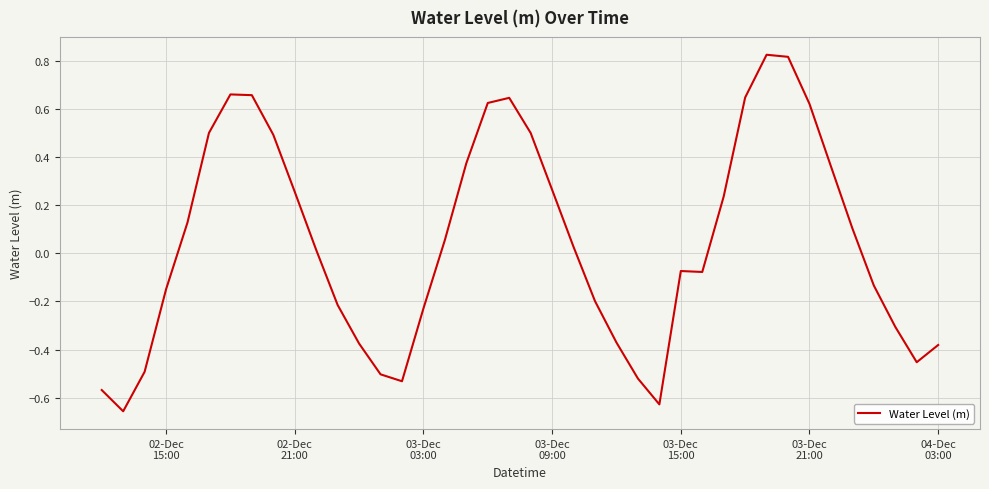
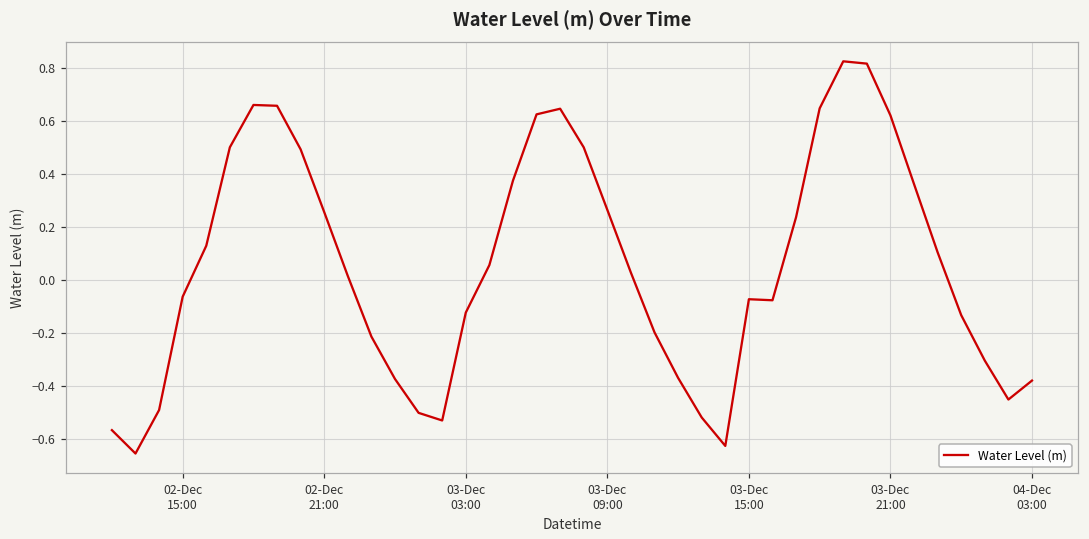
02-Dec 15:00: -0.15 -> -0.06
03-Dec 03:00: -0.23 -> -0.12
